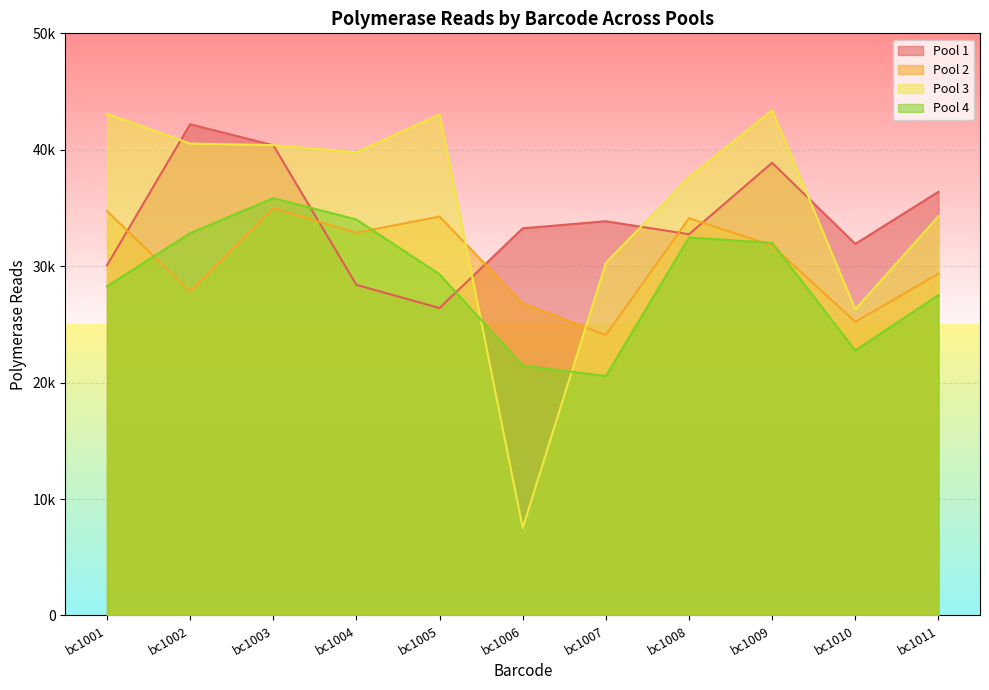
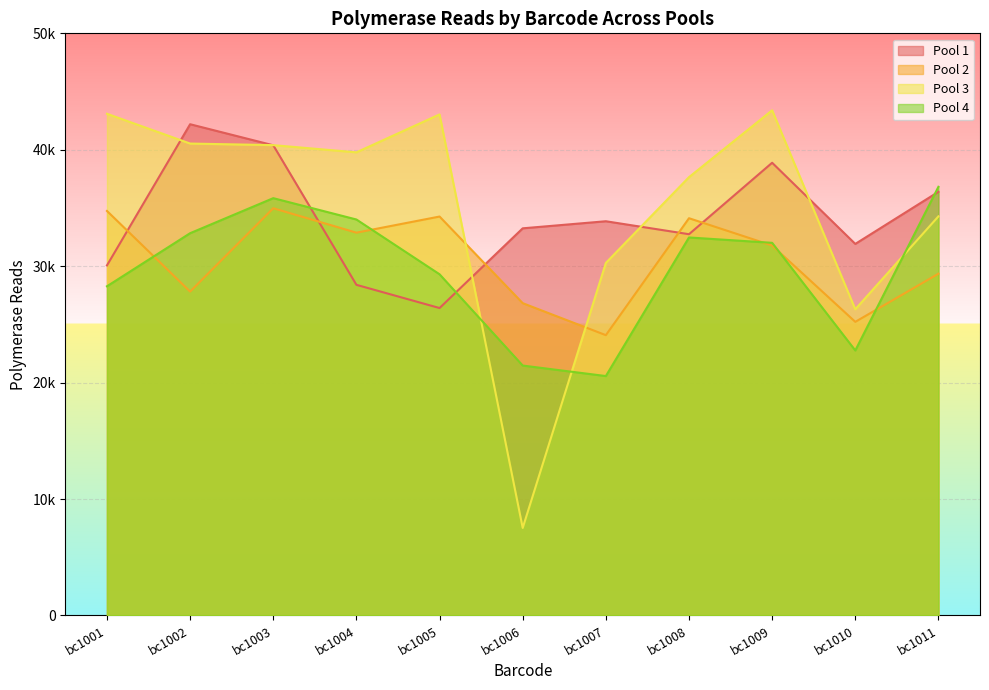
Pool 4, bc1011: 27500 -> 36800
